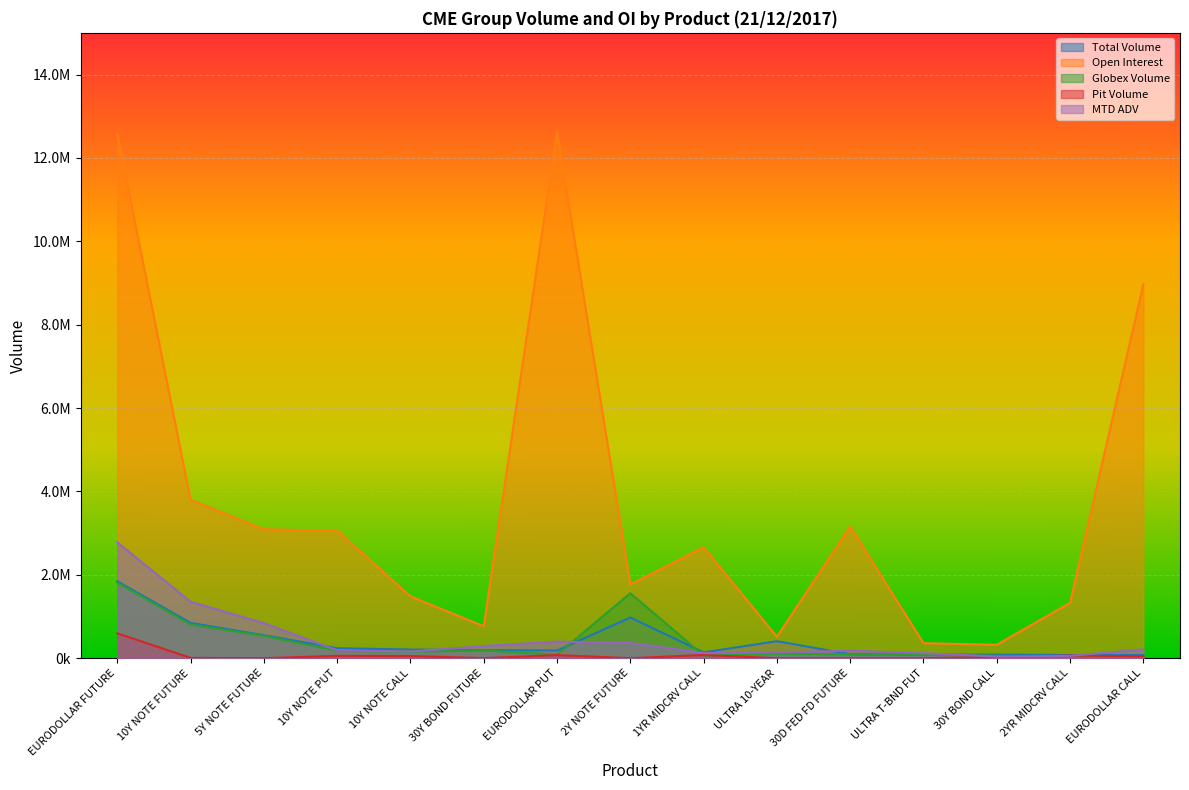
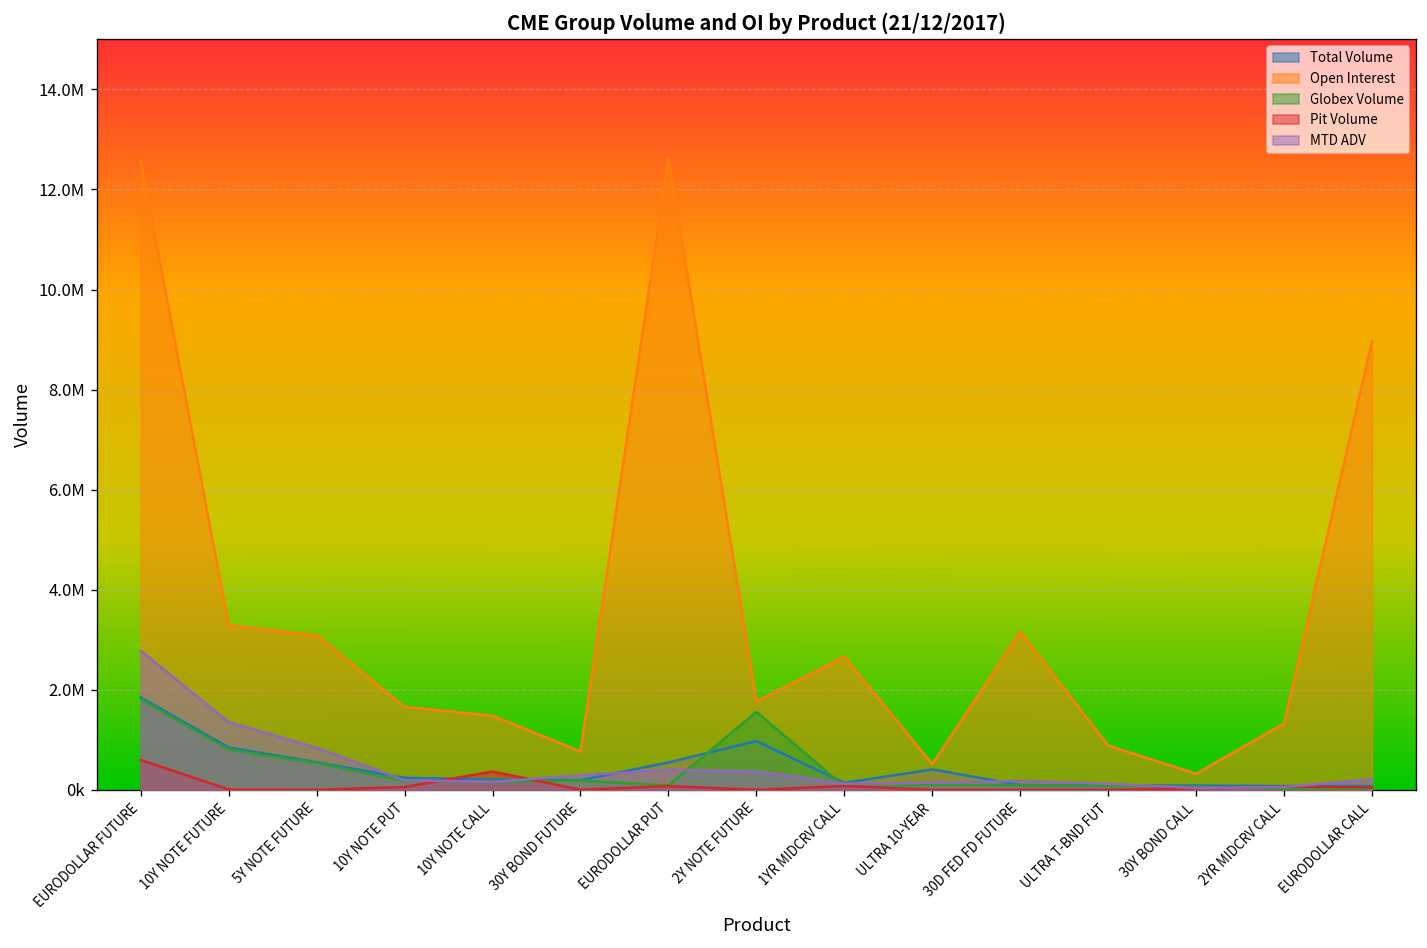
Open Interest, 10Y NOTE FUTURE: 3800000 -> 3300000
Open Interest, 10Y NOTE PUT: 3100000 -> 1700000
Pit Volume, 10Y NOTE CALL: 100000 -> 400000
Total Volume, EURODOLLAR PUT: 200000 -> 500000
Open Interest, ULTRA T-BND FUT: 400000 -> 900000
